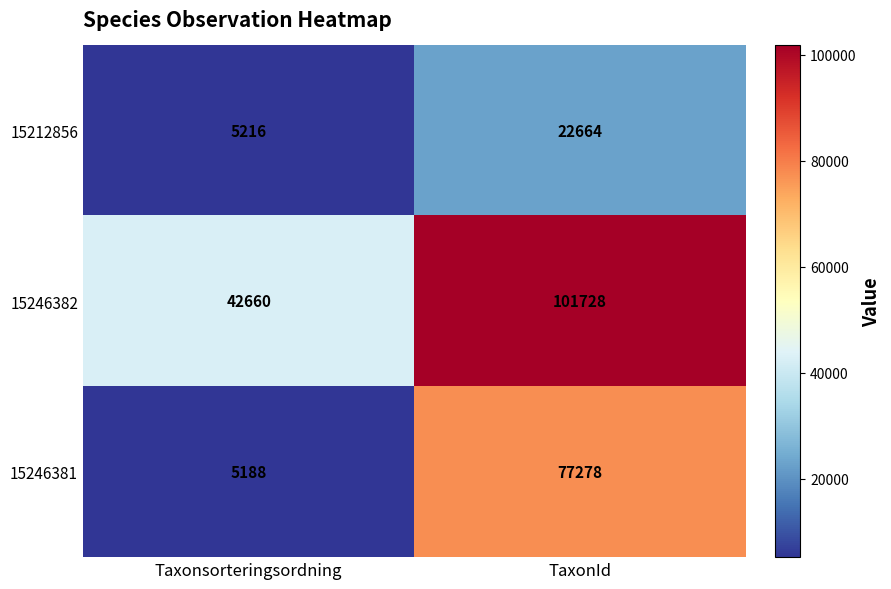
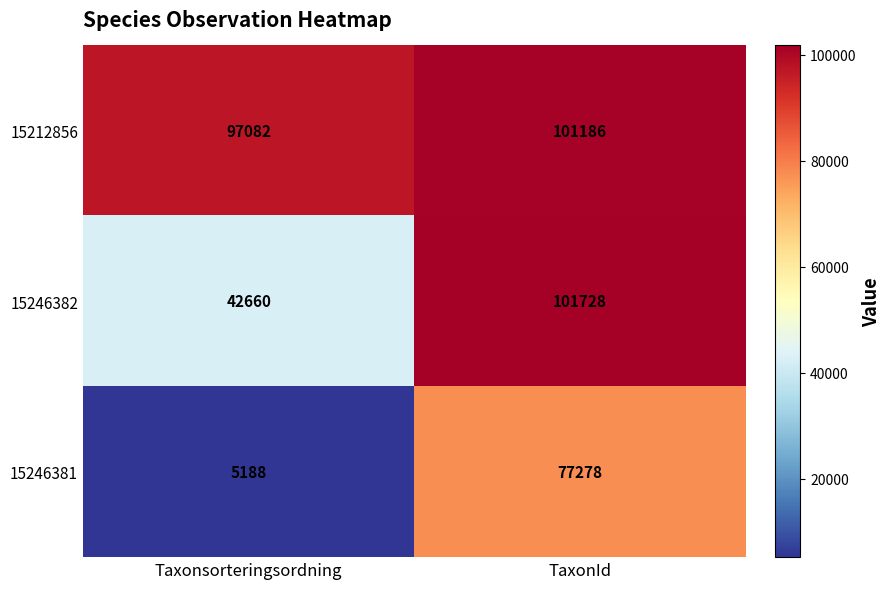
15212856, Taxonsorteringsordning: 5216 -> 97082
15212856, TaxonId: 22664 -> 101186
